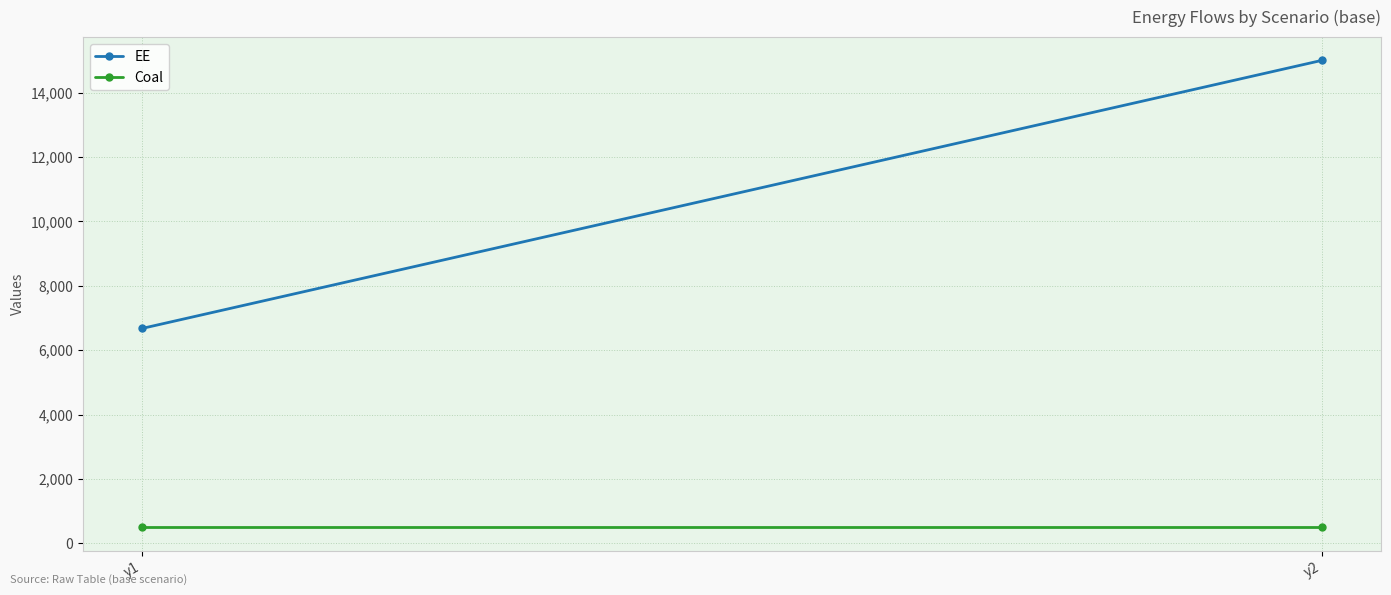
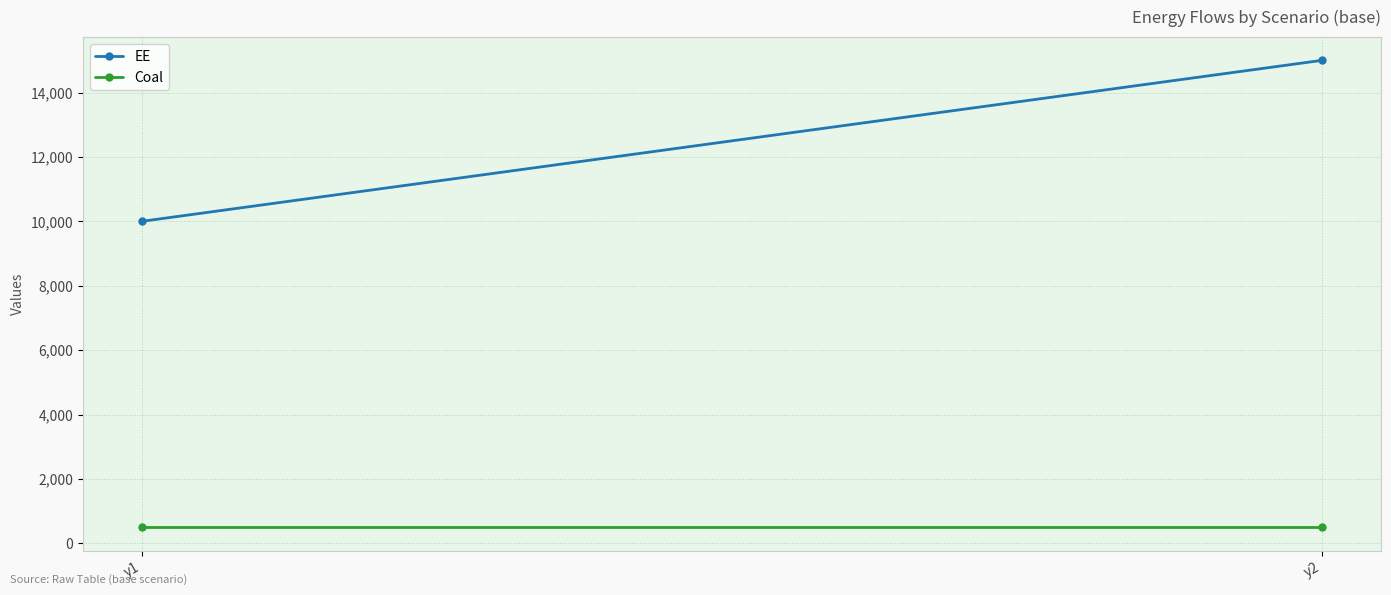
EE, y1: 6,700 -> 10,000
